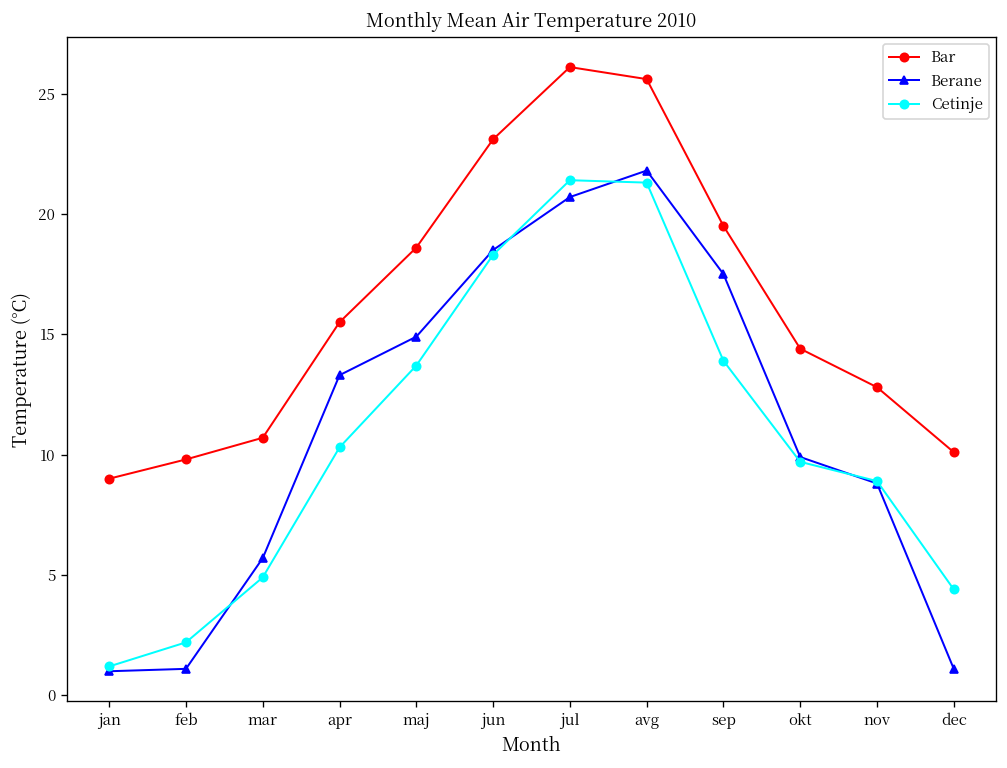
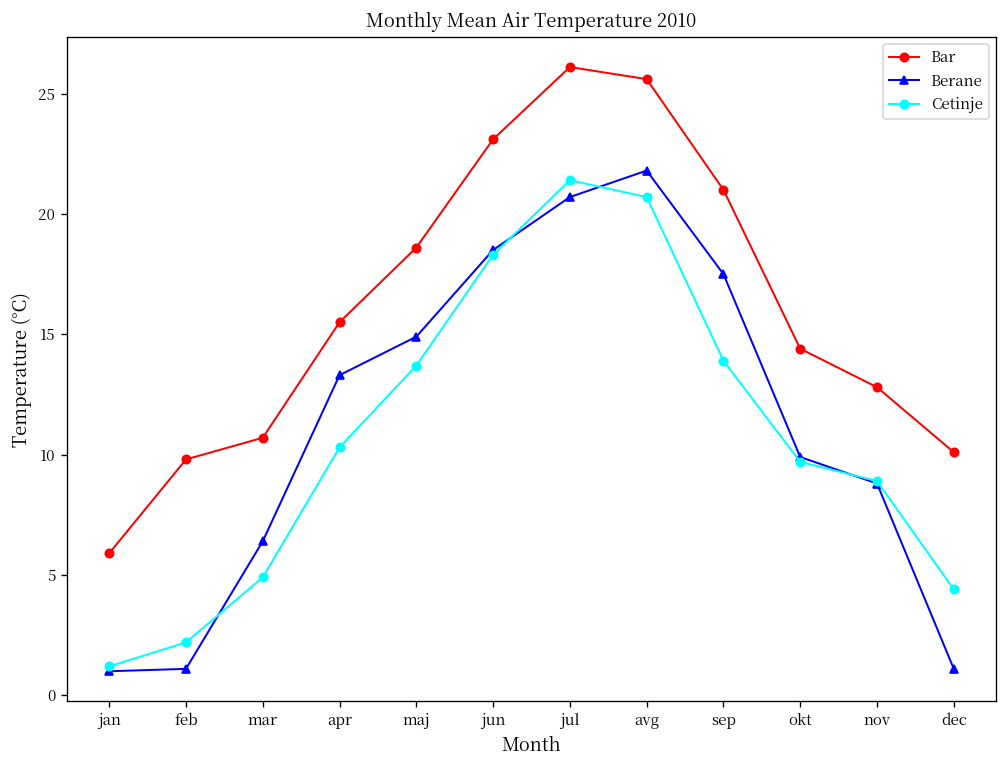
Bar, jan: 9.0 -> 5.9
Berane, mar: 5.7 -> 6.4
Cetinje, avg: 21.3 -> 20.7
Bar, sep: 19.5 -> 21.0
